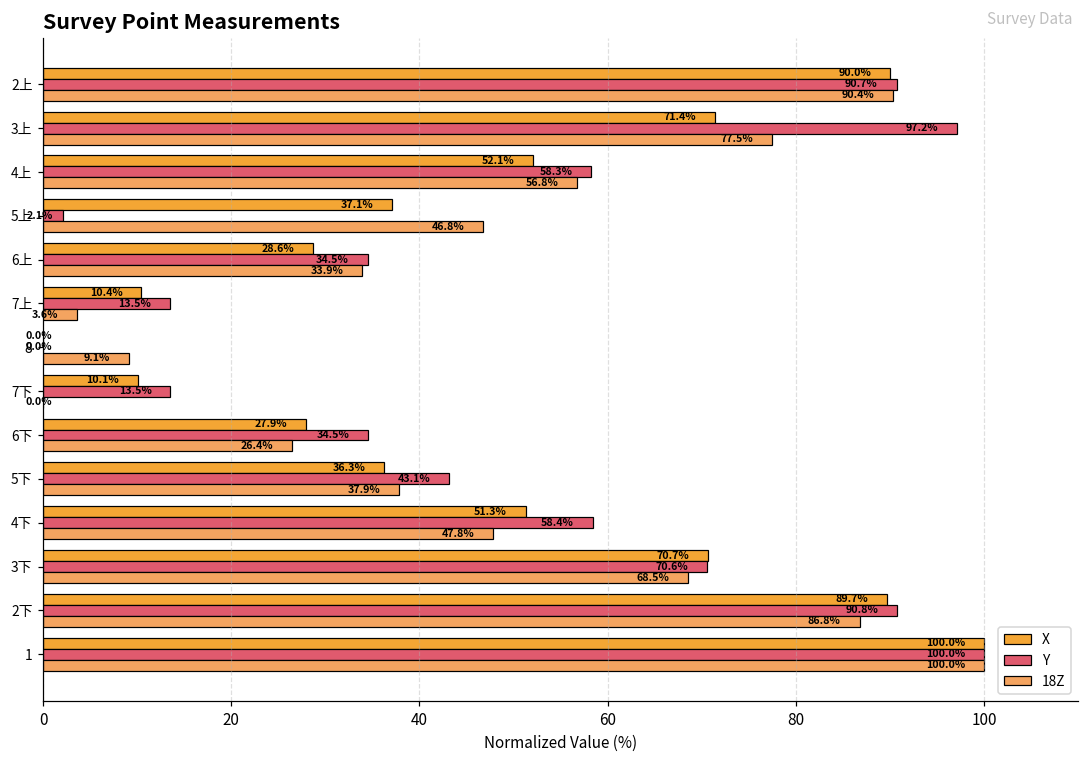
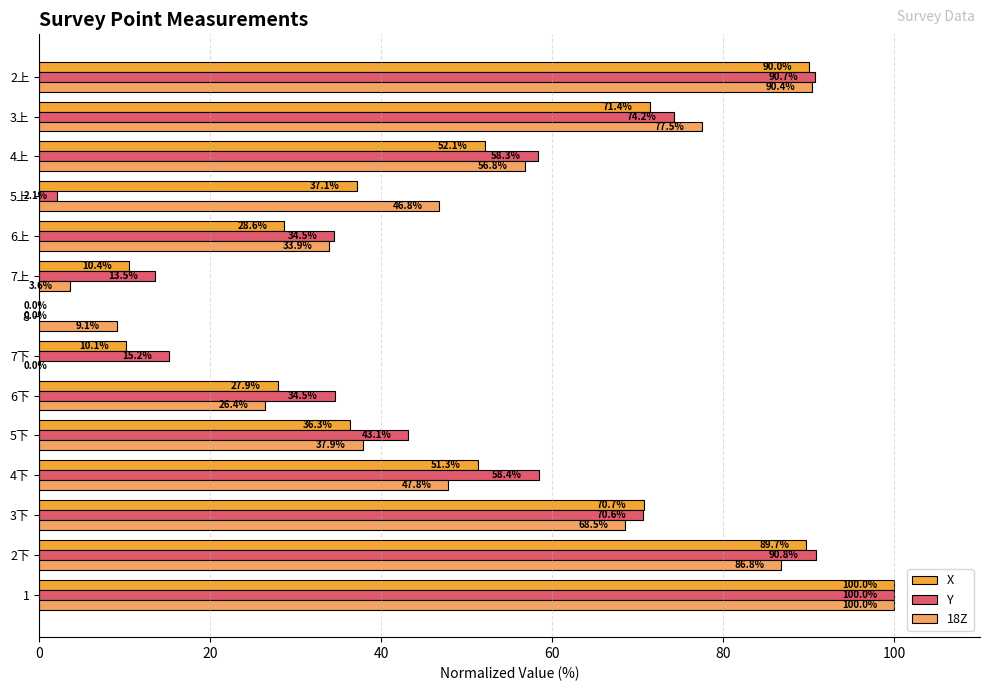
Y, 3上: 97.2% -> 74.2%
Y, 7下: 13.5% -> 15.2%
